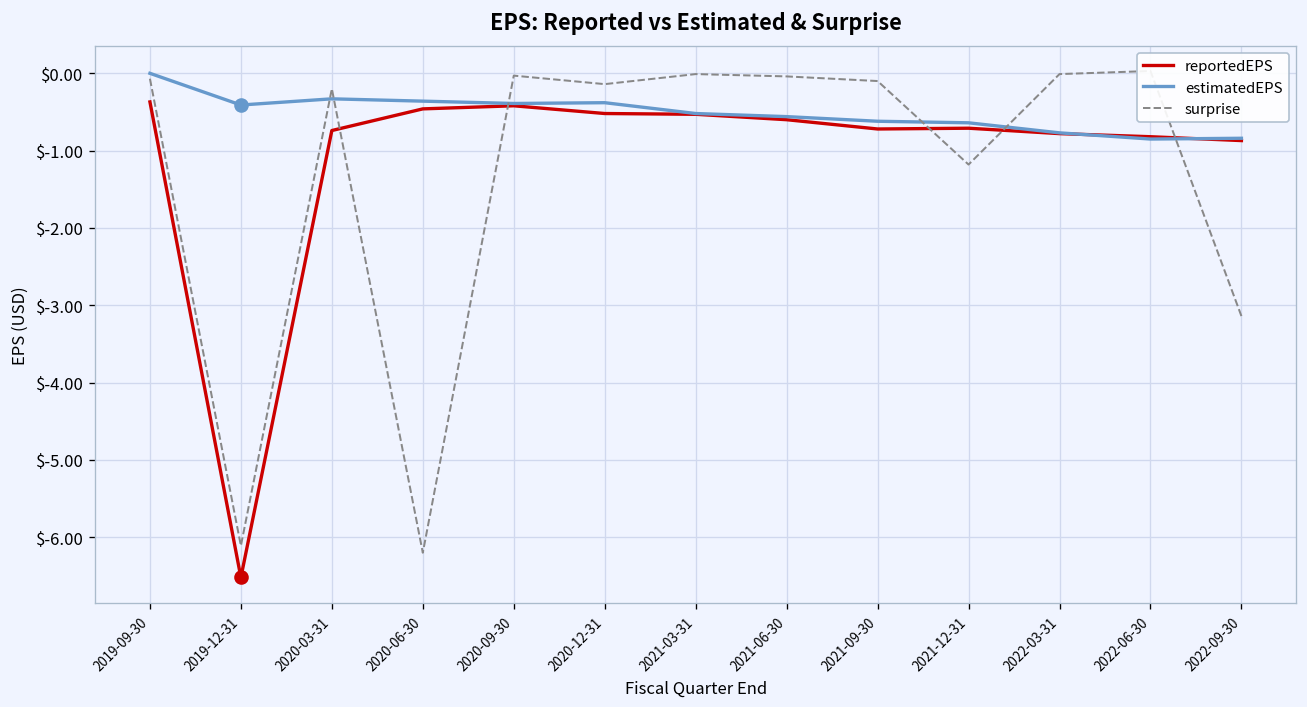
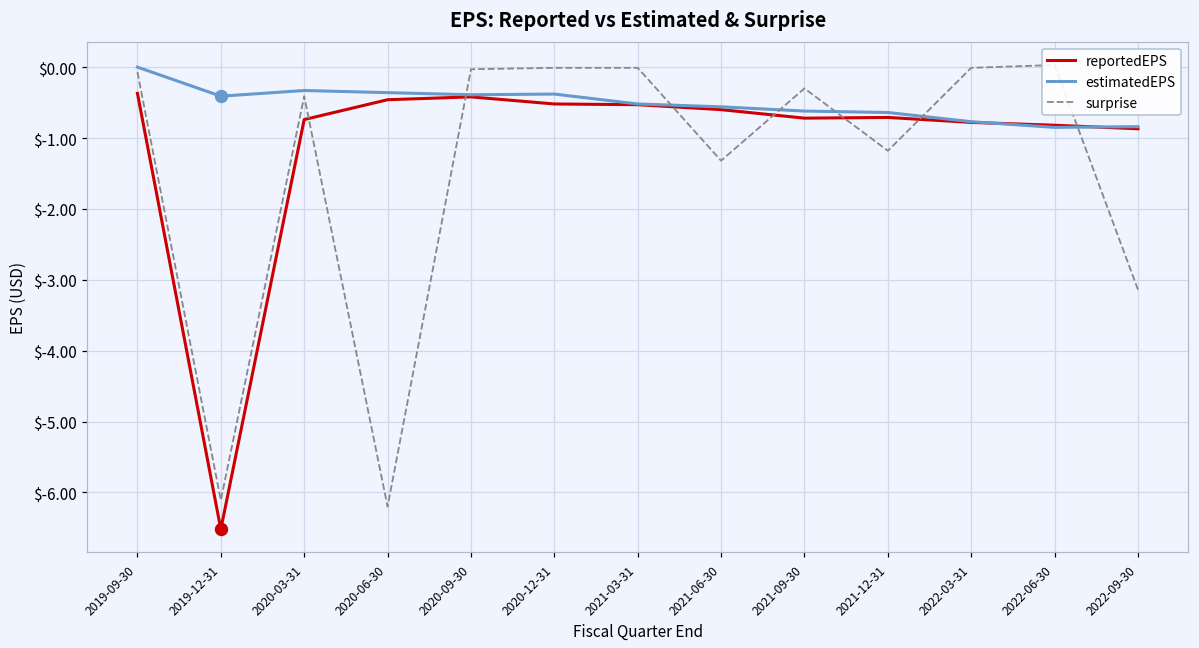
surprise, 2020-03-31: $-0.2 -> $-0.4
surprise, 2020-12-31: $-0.1 -> $0.0
surprise, 2021-06-30: $0.0 -> $-1.3
surprise, 2021-09-30: $-0.1 -> $-0.3
